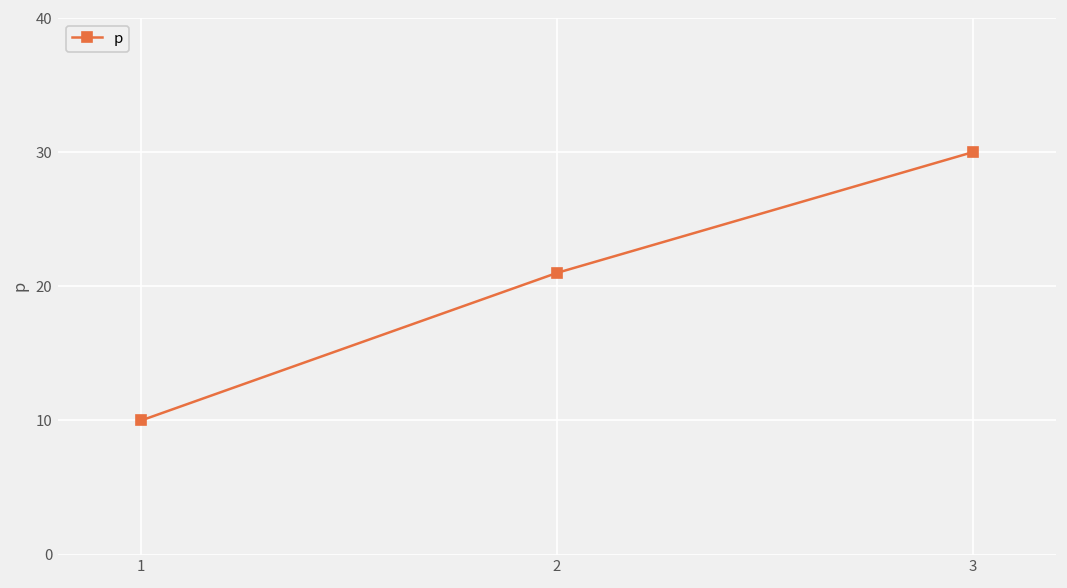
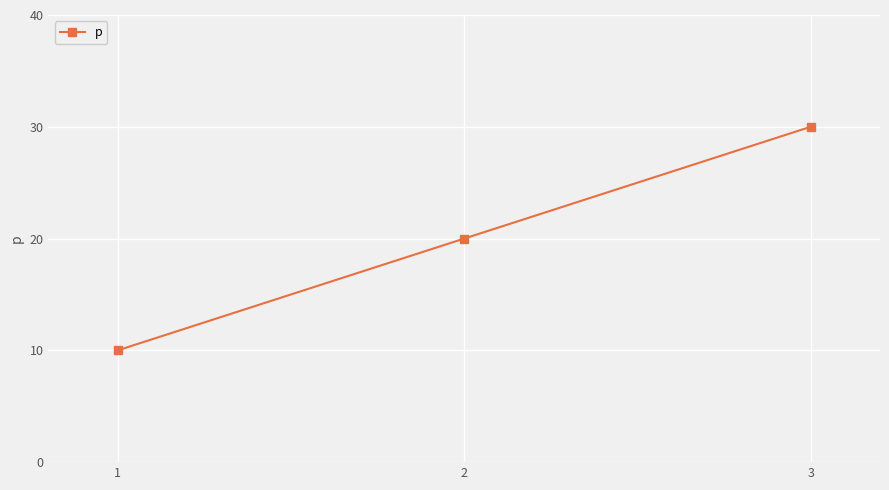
2: 21 -> 20
